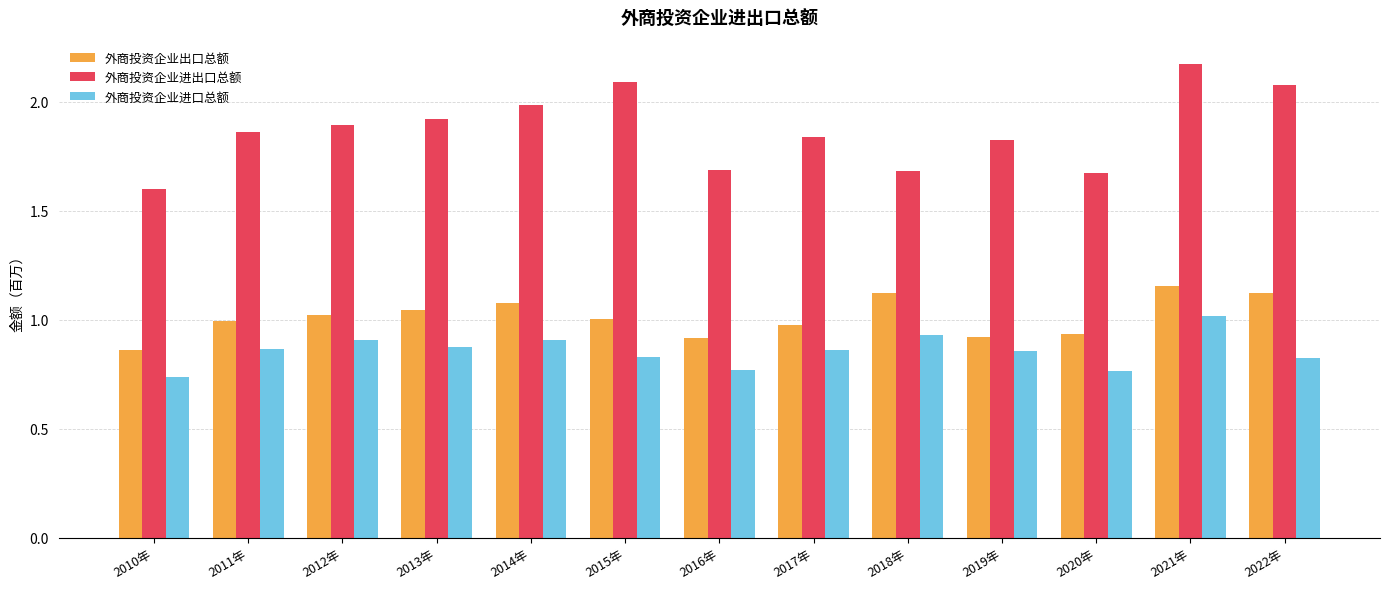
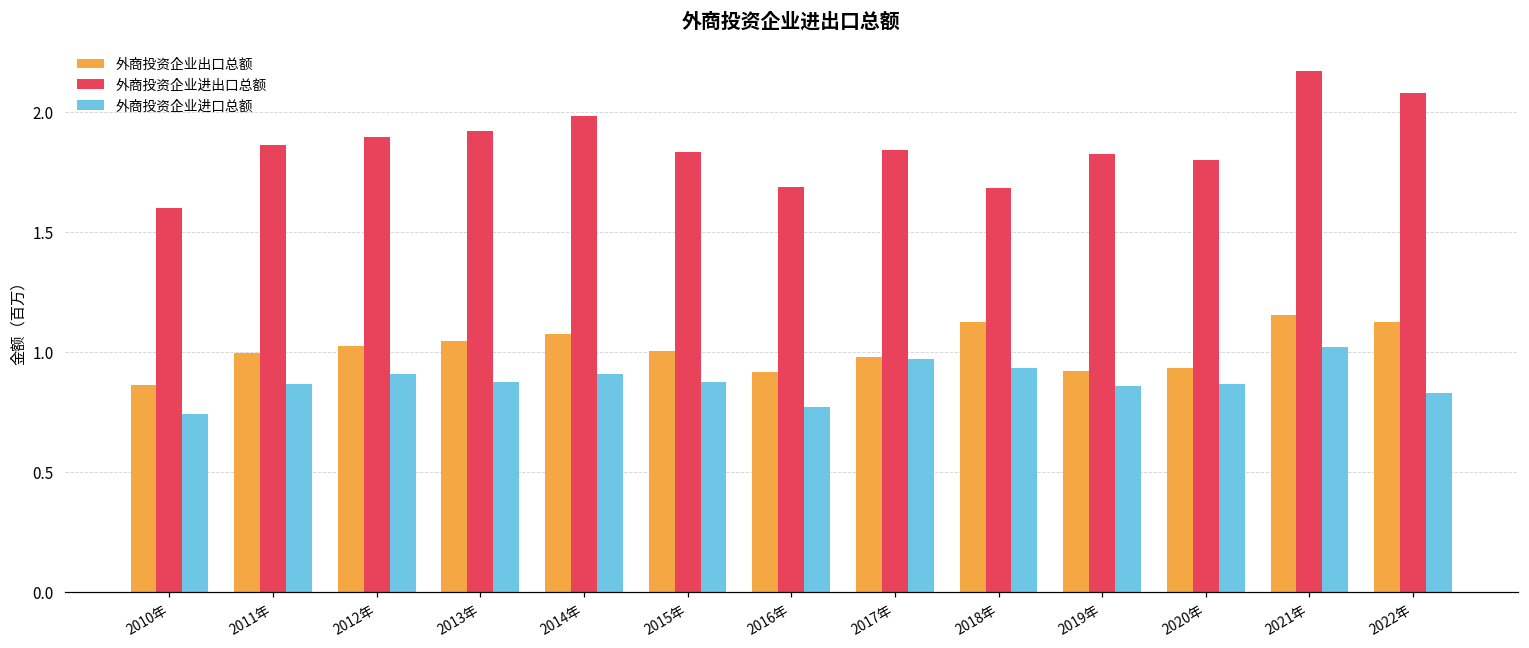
外商投资企业进出口总额, 2015年: 2.09 -> 1.83
外商投资企业进口总额, 2015年: 0.83 -> 0.87
外商投资企业进口总额, 2017年: 0.86 -> 0.97
外商投资企业进出口总额, 2020年: 1.67 -> 1.80
外商投资企业进口总额, 2020年: 0.76 -> 0.87
